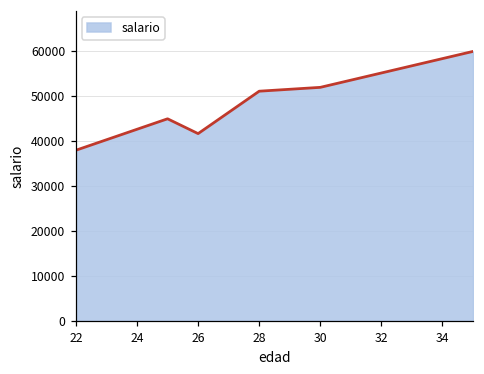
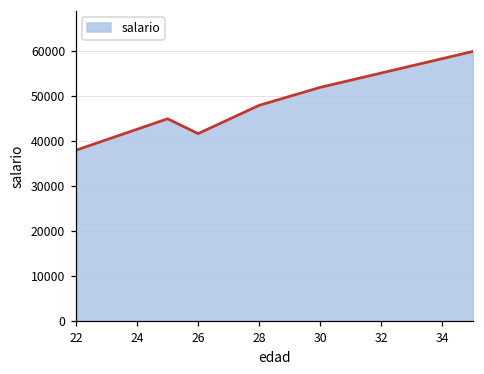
28: 51000 -> 48000
